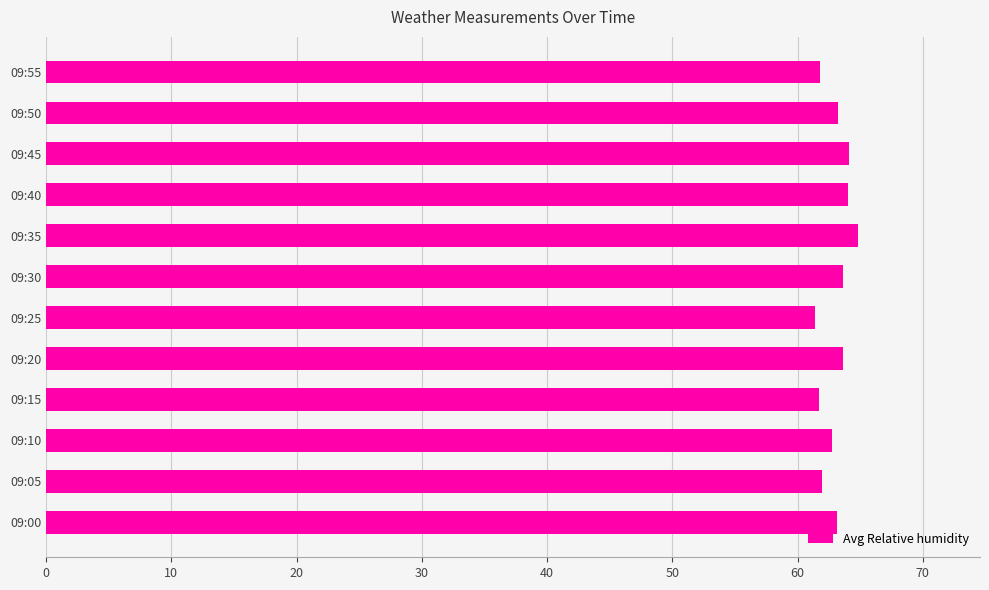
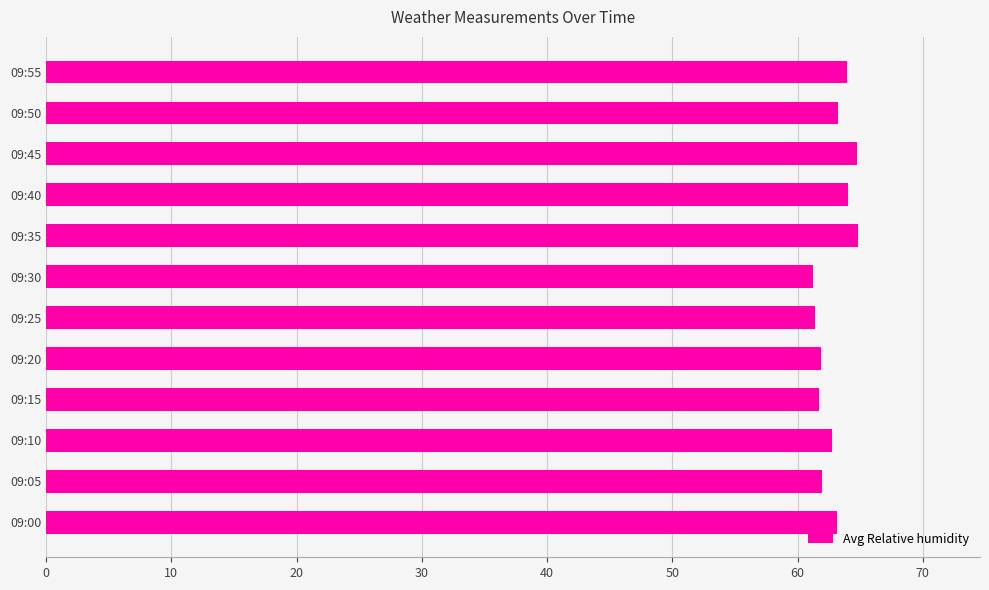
09:55: 61.8 -> 64.0
09:45: 64.1 -> 64.8
09:30: 63.6 -> 61.2
09:20: 63.6 -> 61.9
